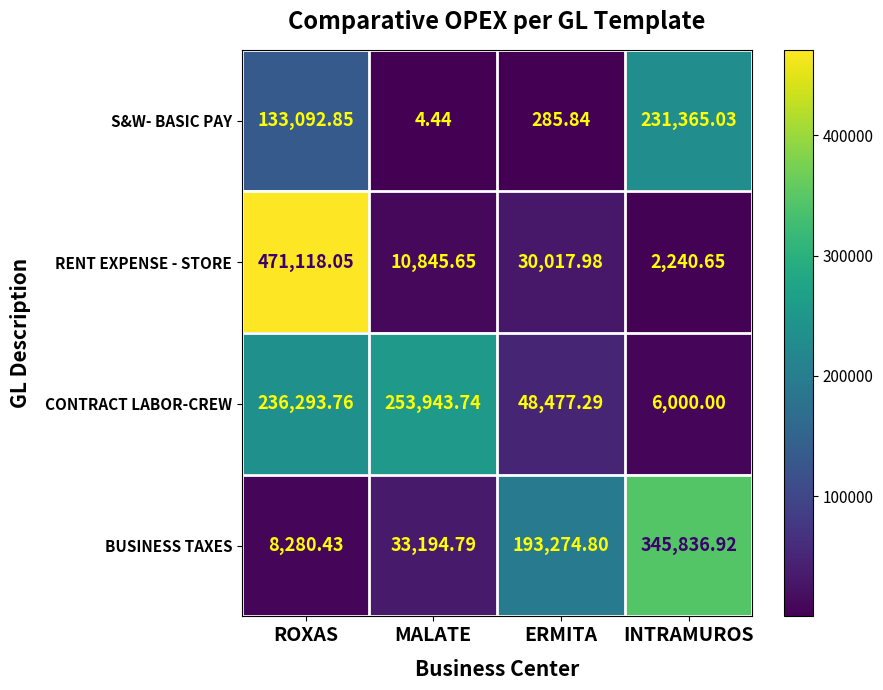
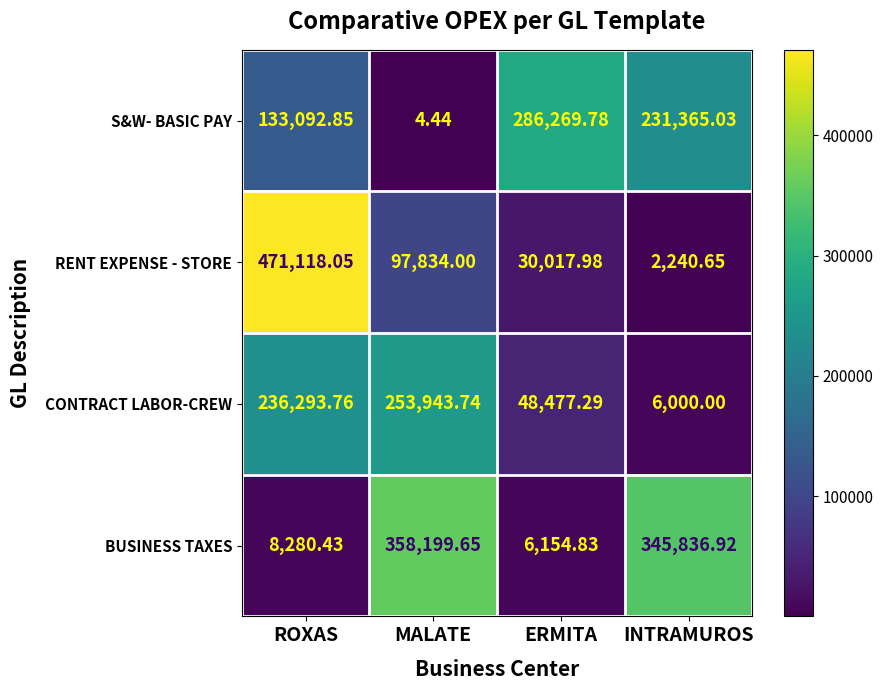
S&W- BASIC PAY, ERMITA: 285.84 -> 286,269.78
RENT EXPENSE - STORE, MALATE: 10,845.65 -> 97,834.00
BUSINESS TAXES, MALATE: 33,194.79 -> 358,199.65
BUSINESS TAXES, ERMITA: 193,274.80 -> 6,154.83
